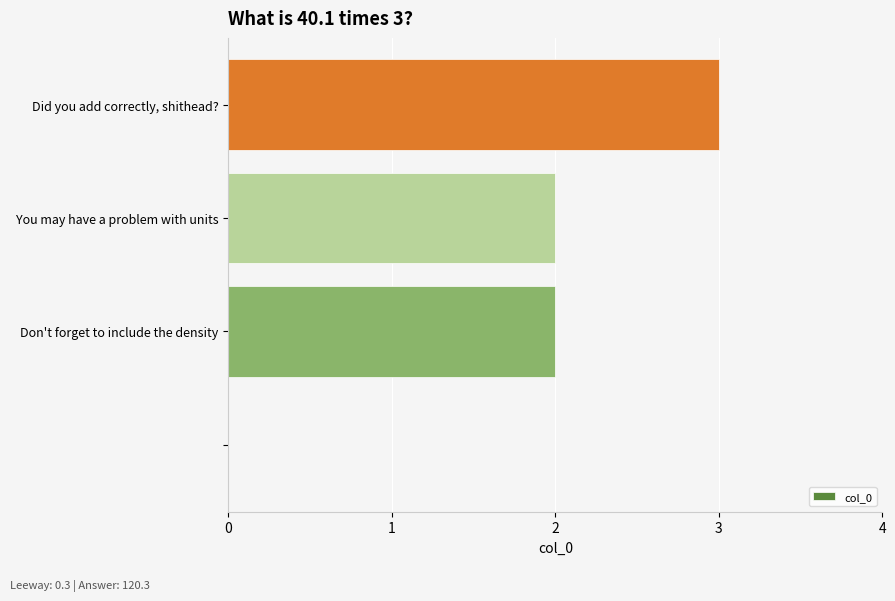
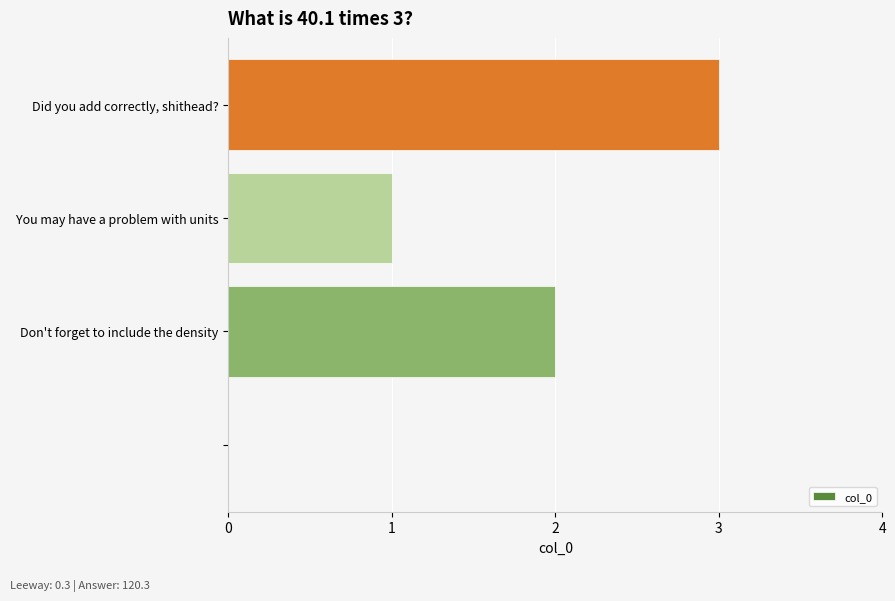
You may have a problem with units: 2 -> 1
